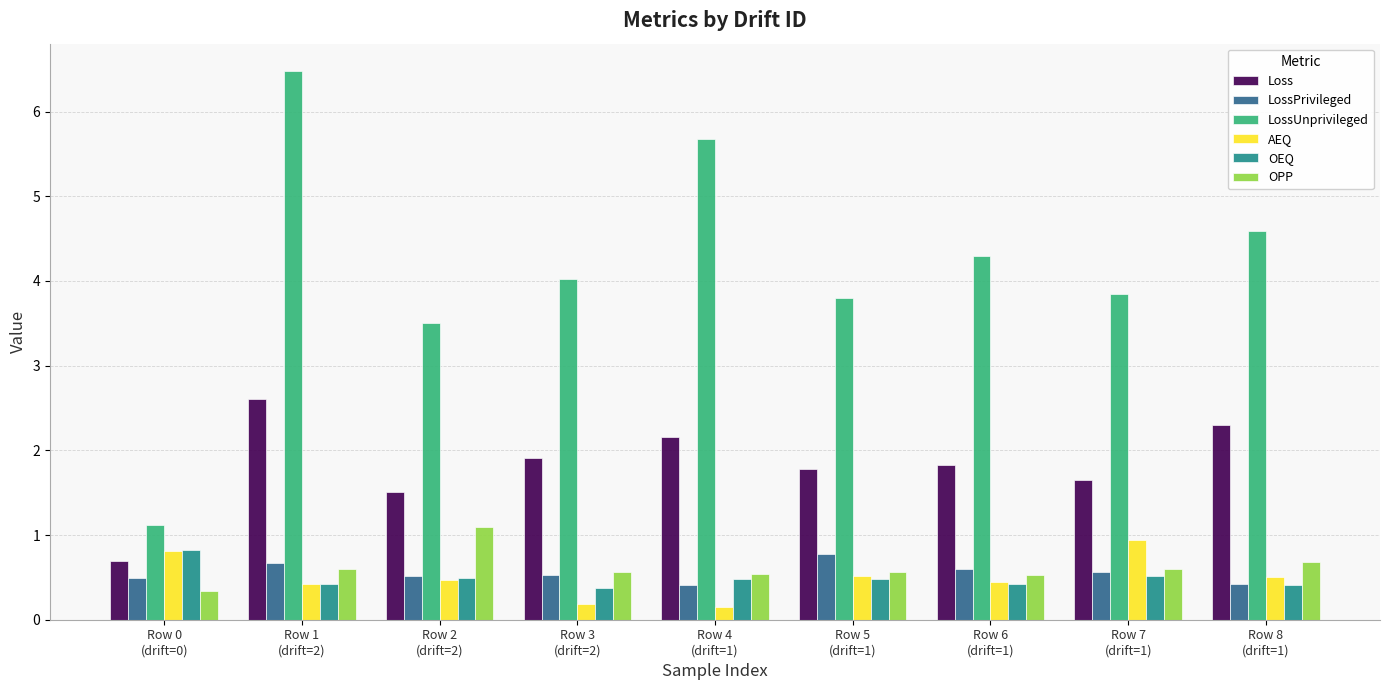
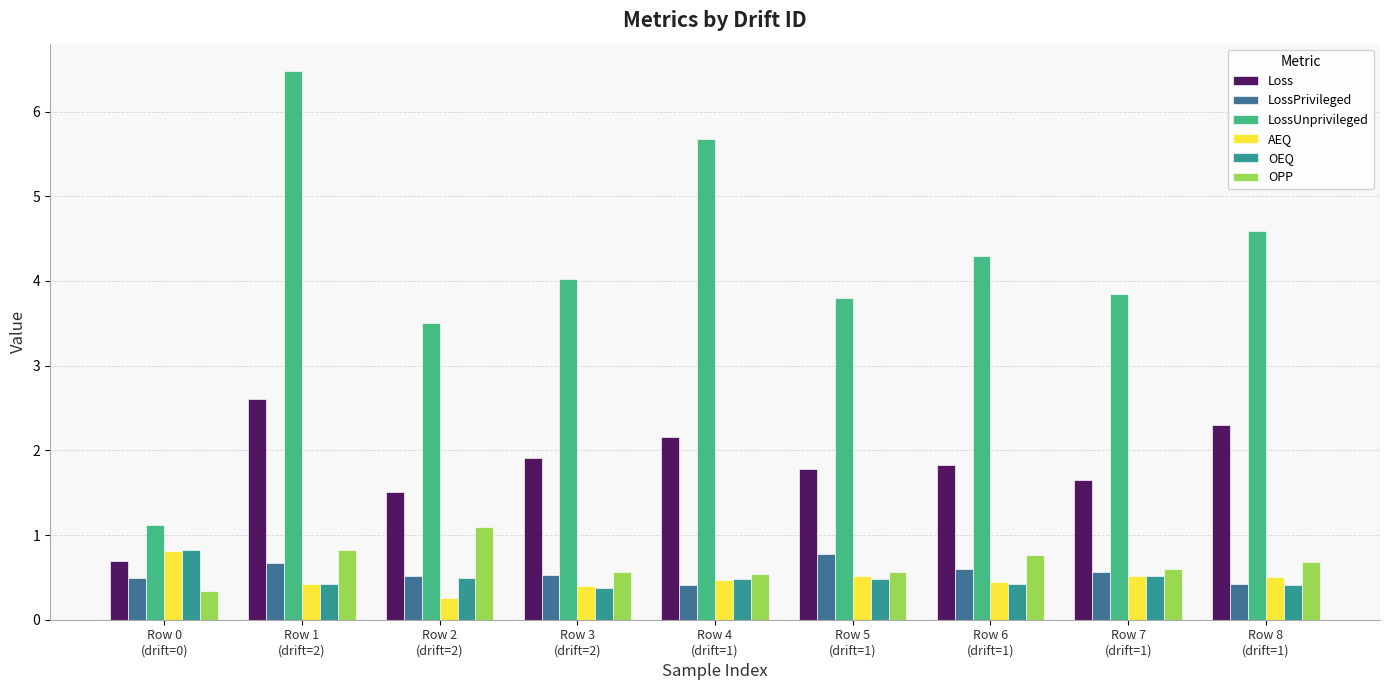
OPP, Row 1 (drift=2): 0.6 -> 0.8
AEQ, Row 2 (drift=2): 0.5 -> 0.3
AEQ, Row 3 (drift=2): 0.2 -> 0.4
AEQ, Row 4 (drift=1): 0.1 -> 0.5
OPP, Row 6 (drift=1): 0.5 -> 0.8
AEQ, Row 7 (drift=1): 0.9 -> 0.5
